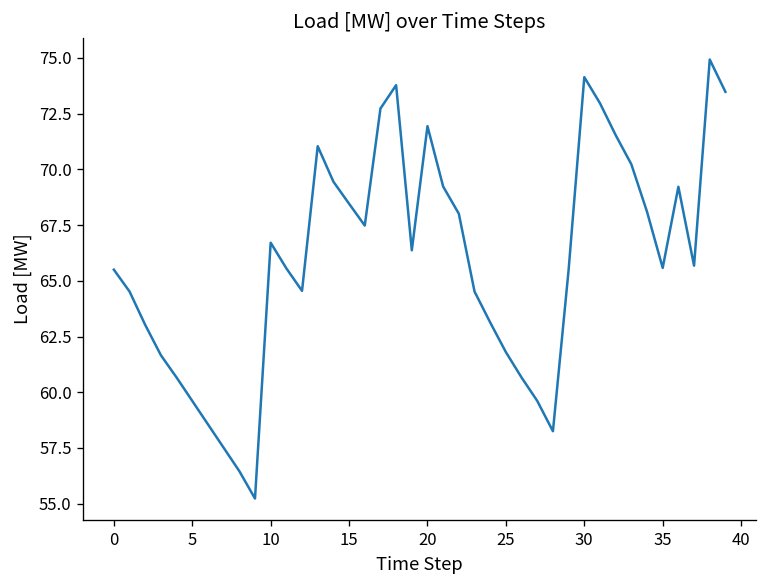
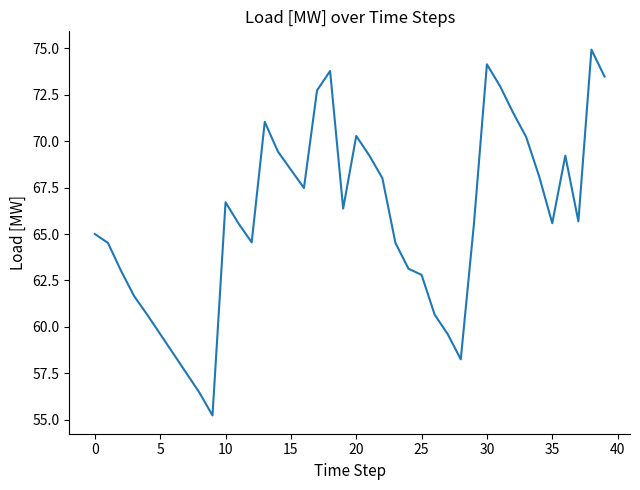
0: 65.5 -> 65.0
20: 71.9 -> 70.3
25: 61.8 -> 62.8
